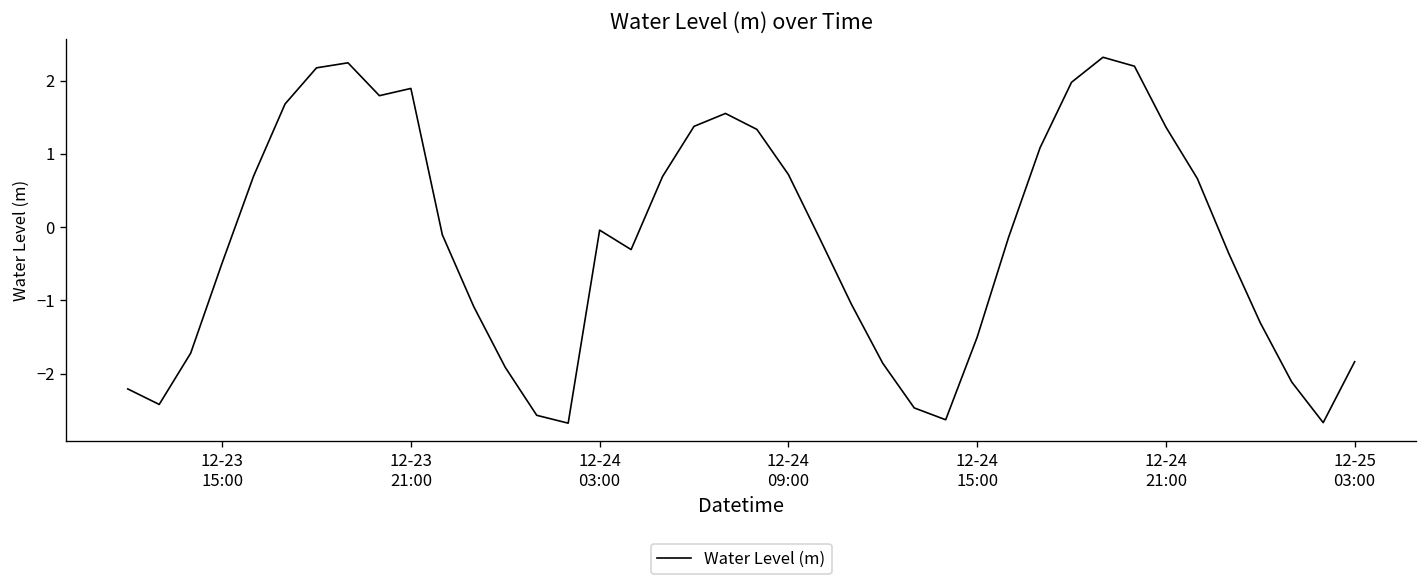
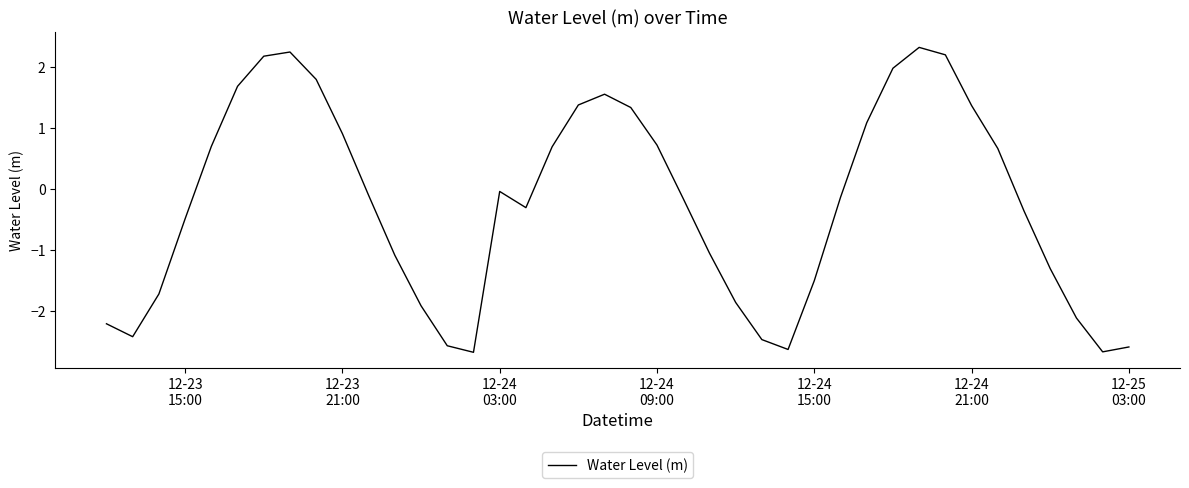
12-23 21:00: 1.9 -> 0.9
12-25 03:00: -1.8 -> -2.6
